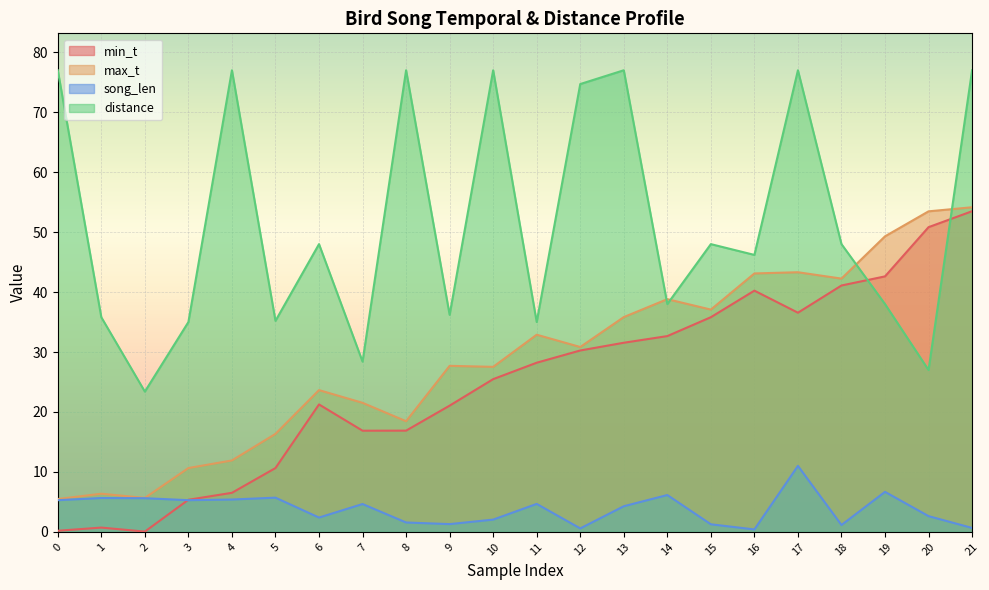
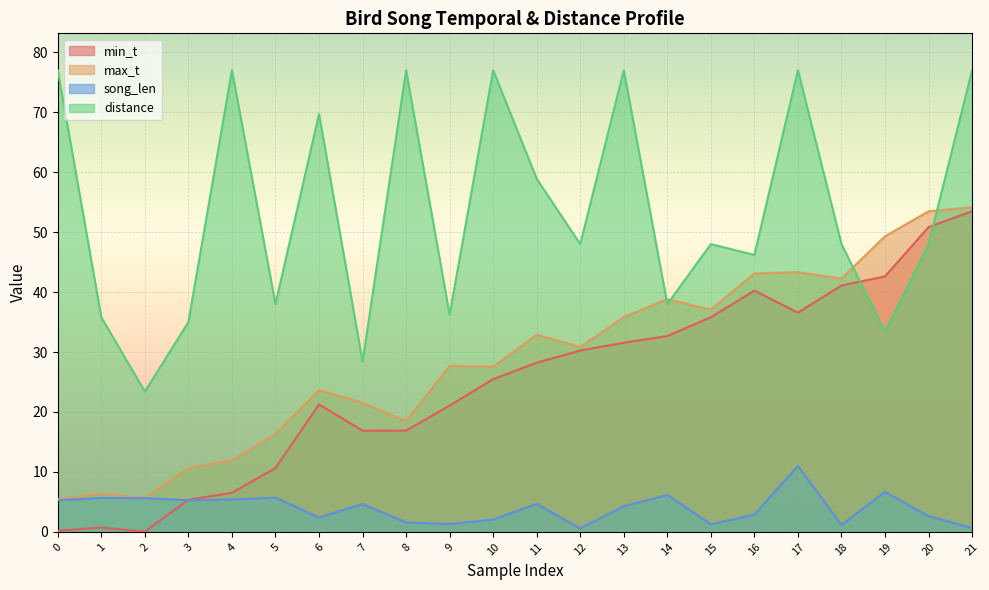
distance, 5: 35 -> 38
distance, 6: 48 -> 70
distance, 11: 35 -> 59
distance, 12: 75 -> 48
song_len, 16: 0 -> 3
distance, 19: 38 -> 33
distance, 20: 27 -> 48
